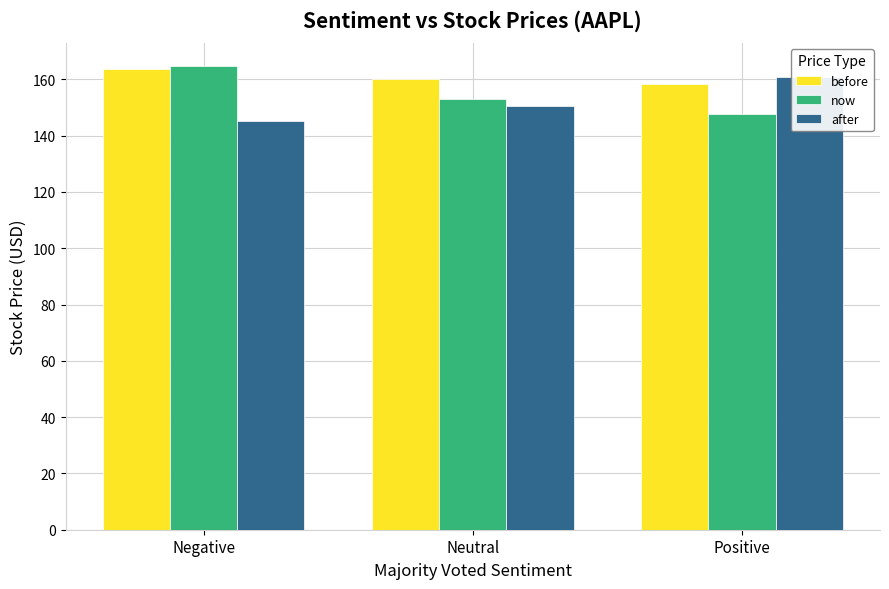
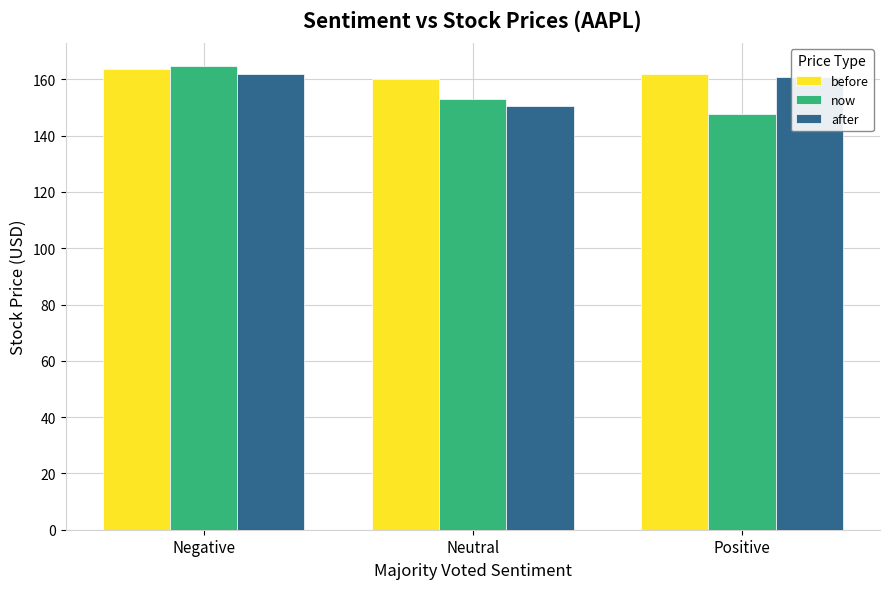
after, Negative: 145 -> 162
before, Positive: 158 -> 162
